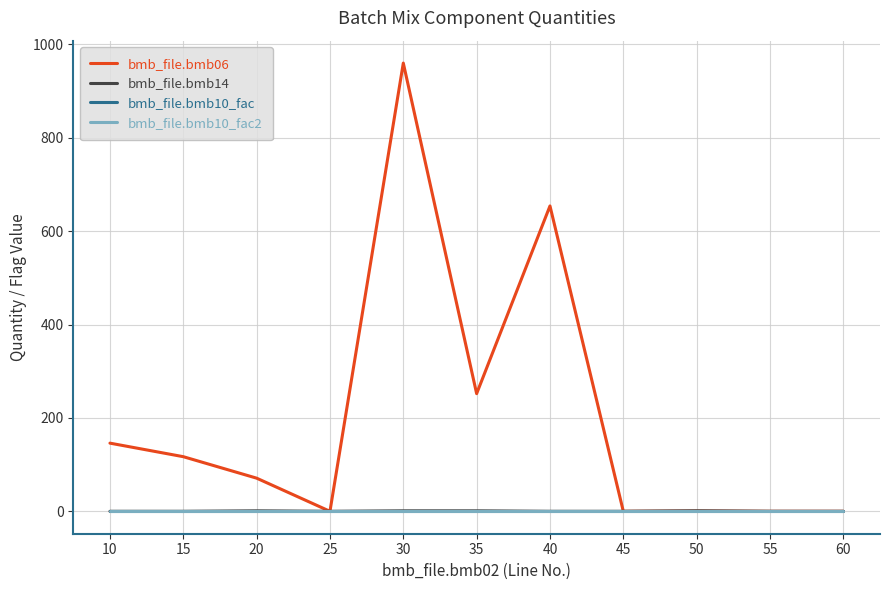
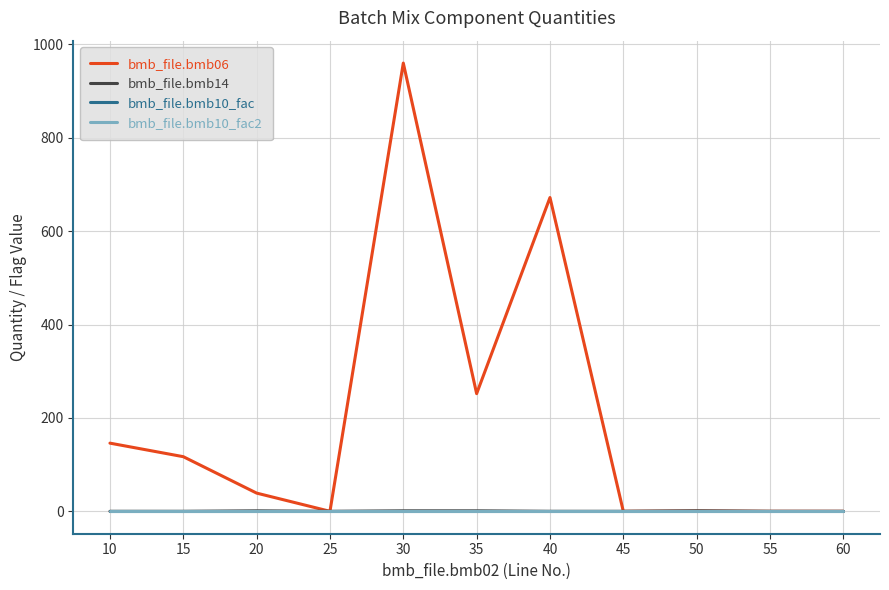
bmb_file.bmb06, 20: 70 -> 40
bmb_file.bmb06, 40: 650 -> 670
